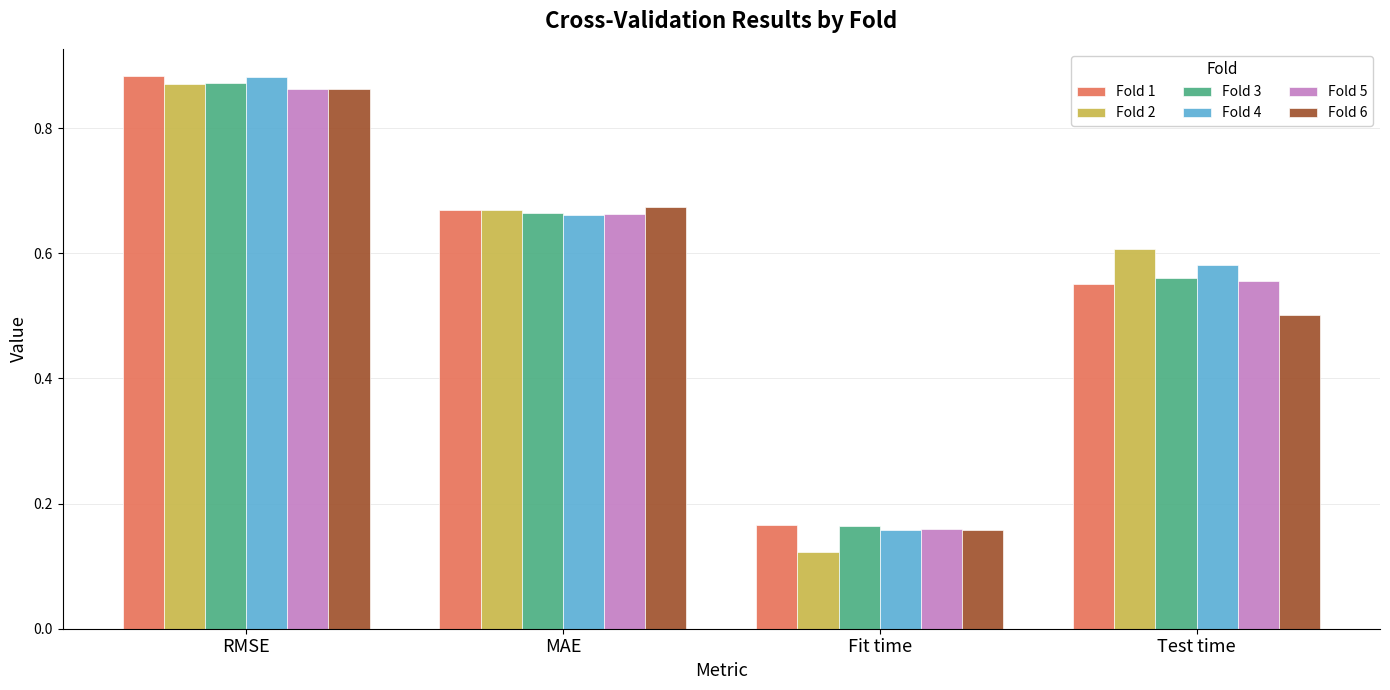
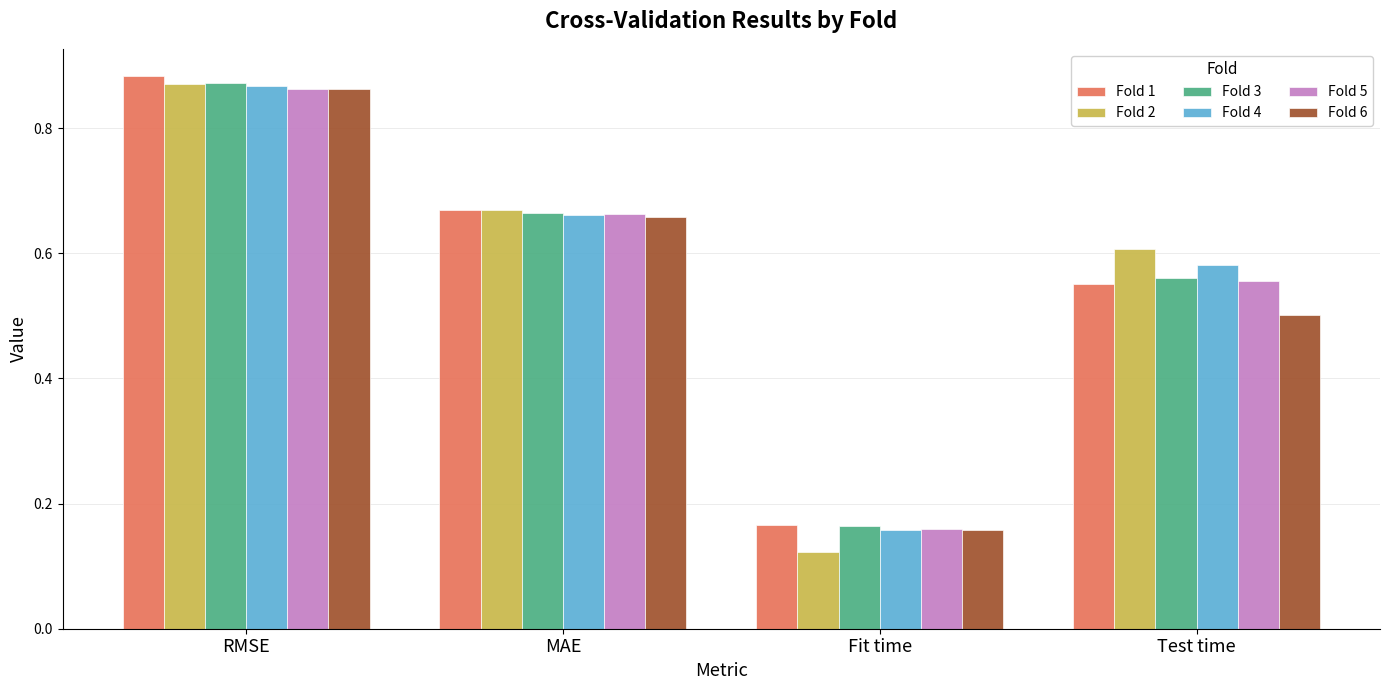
Fold 4, RMSE: 0.88 -> 0.87
Fold 6, MAE: 0.67 -> 0.66
